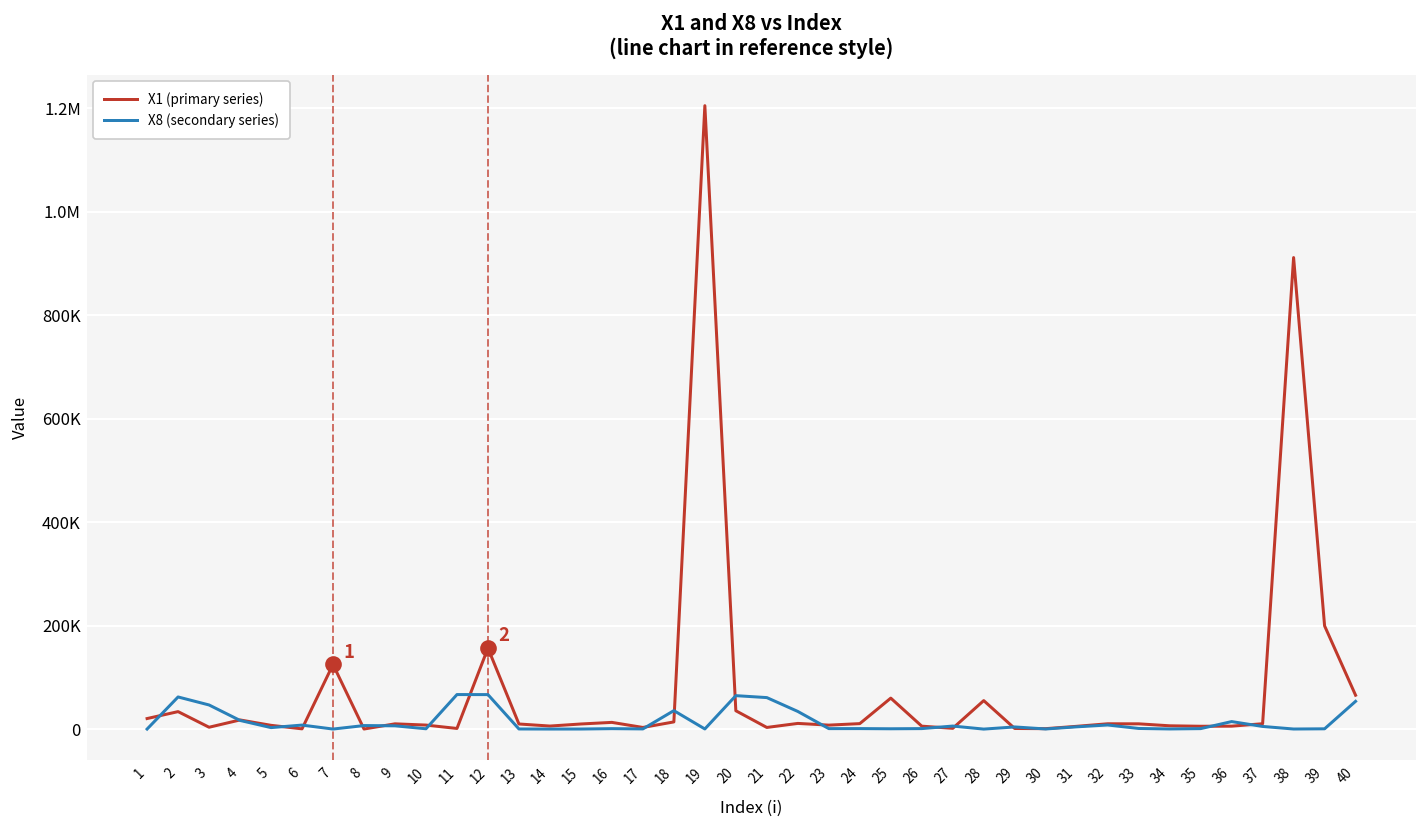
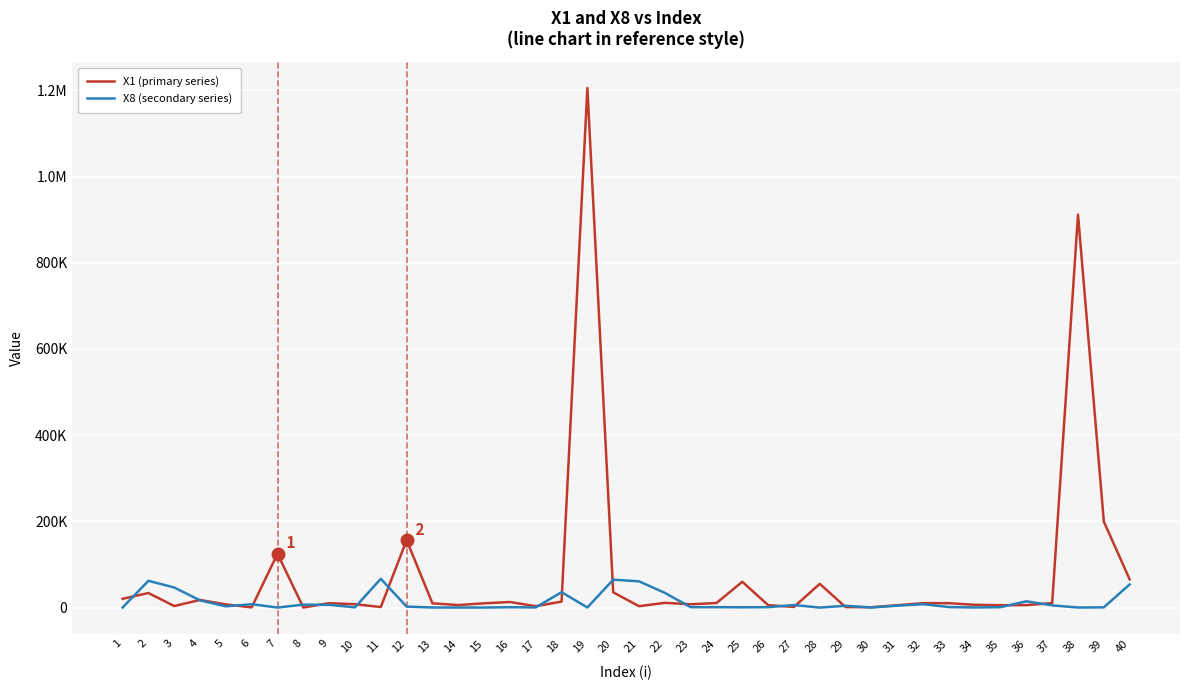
X8 (secondary series), 12: 70000 -> 0
